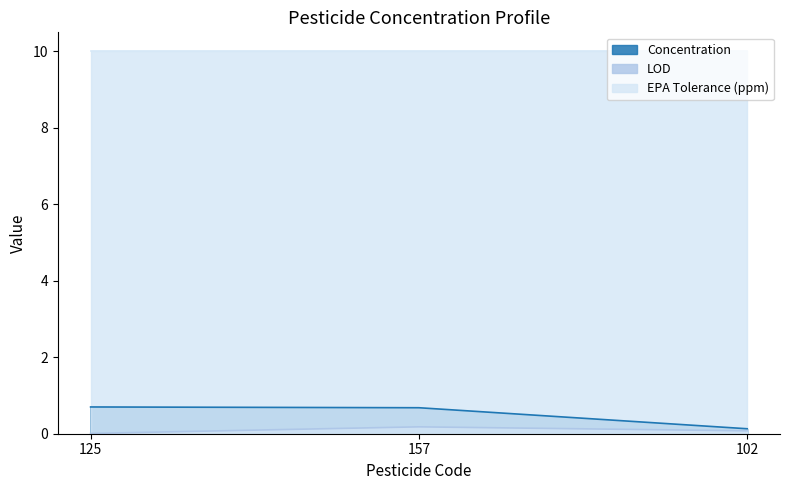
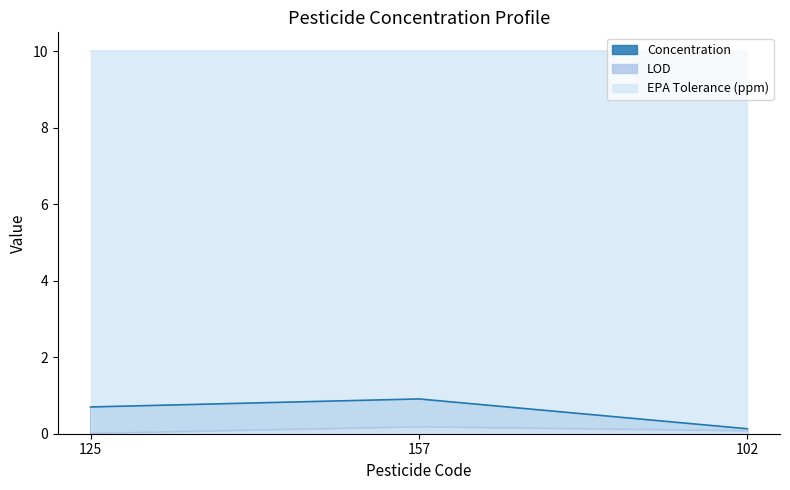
Concentration, 157: 0.7 -> 0.9
